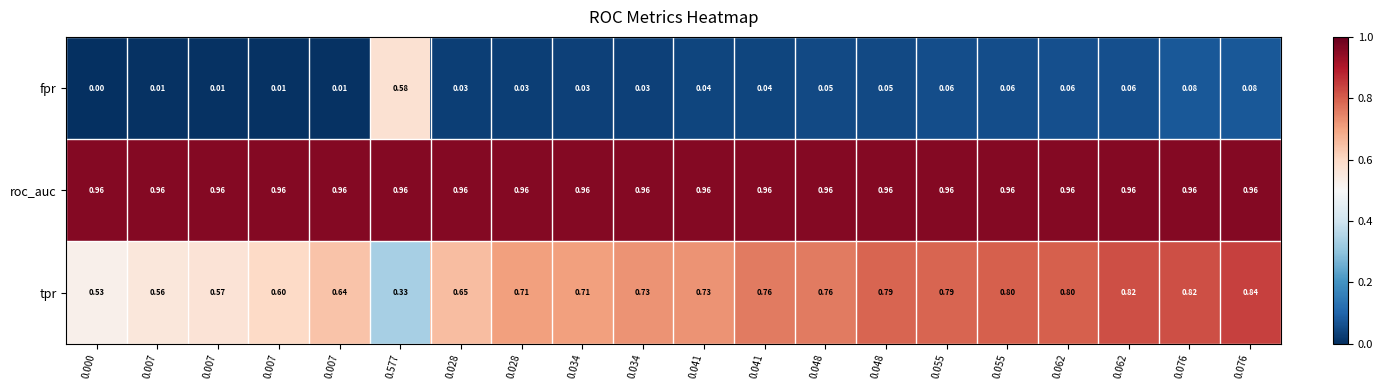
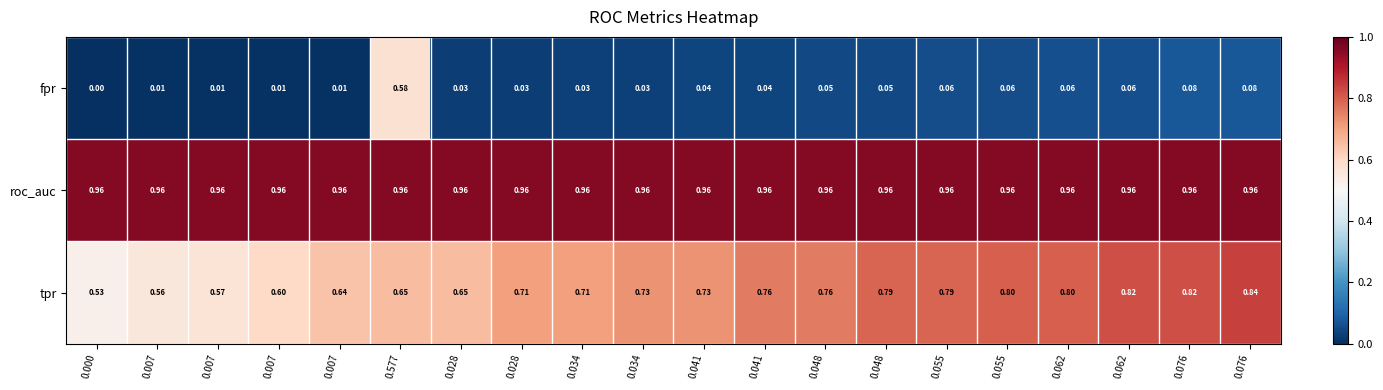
tpr, 0.577: 0.33 -> 0.65
